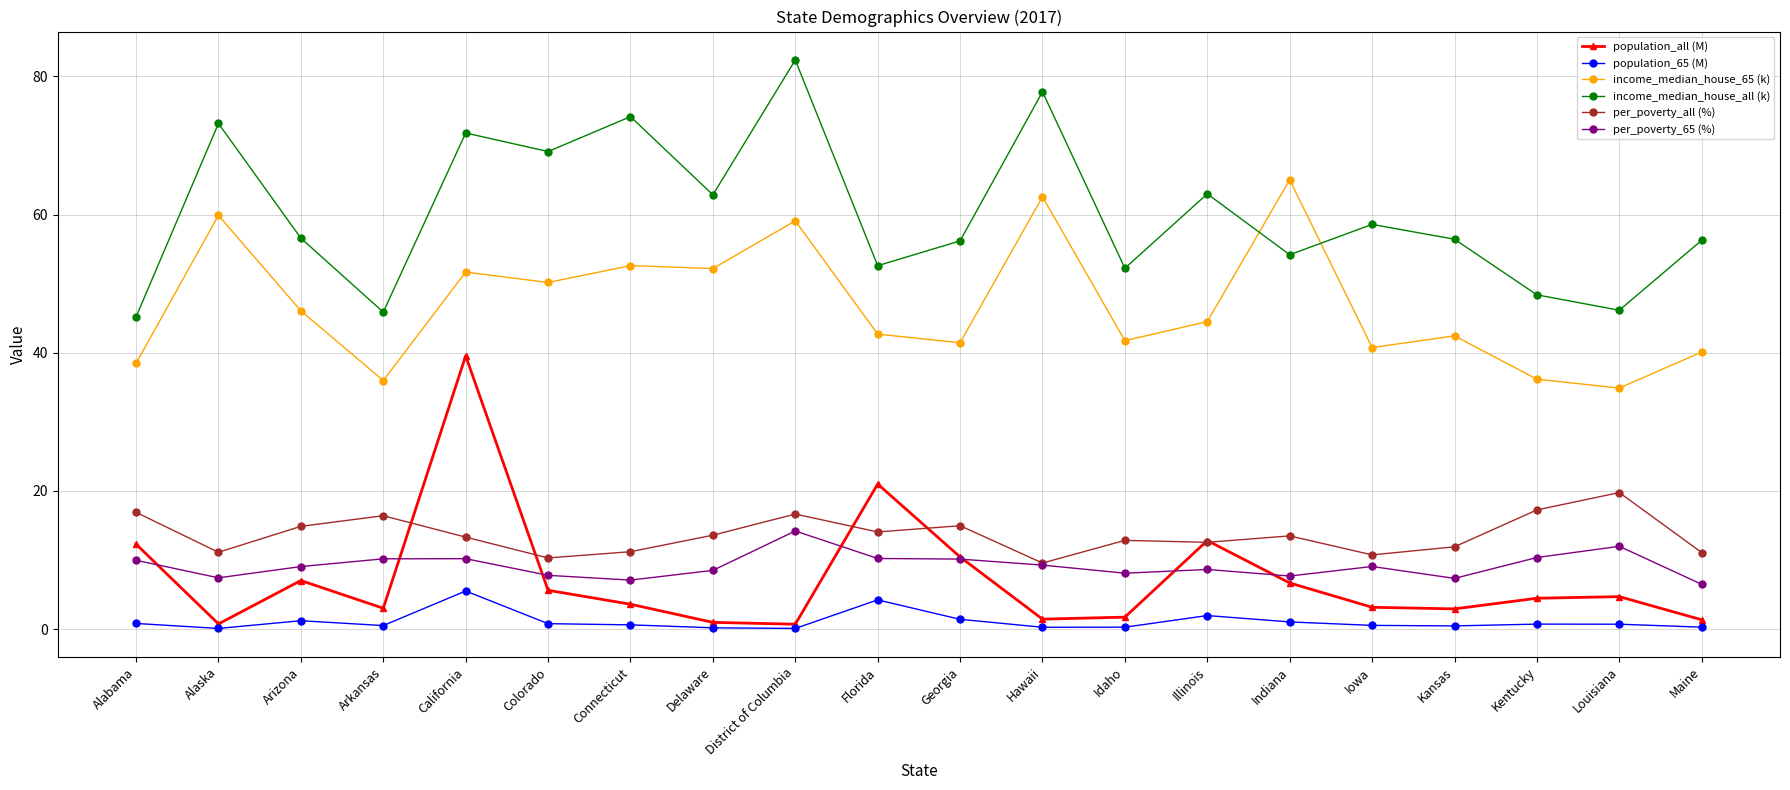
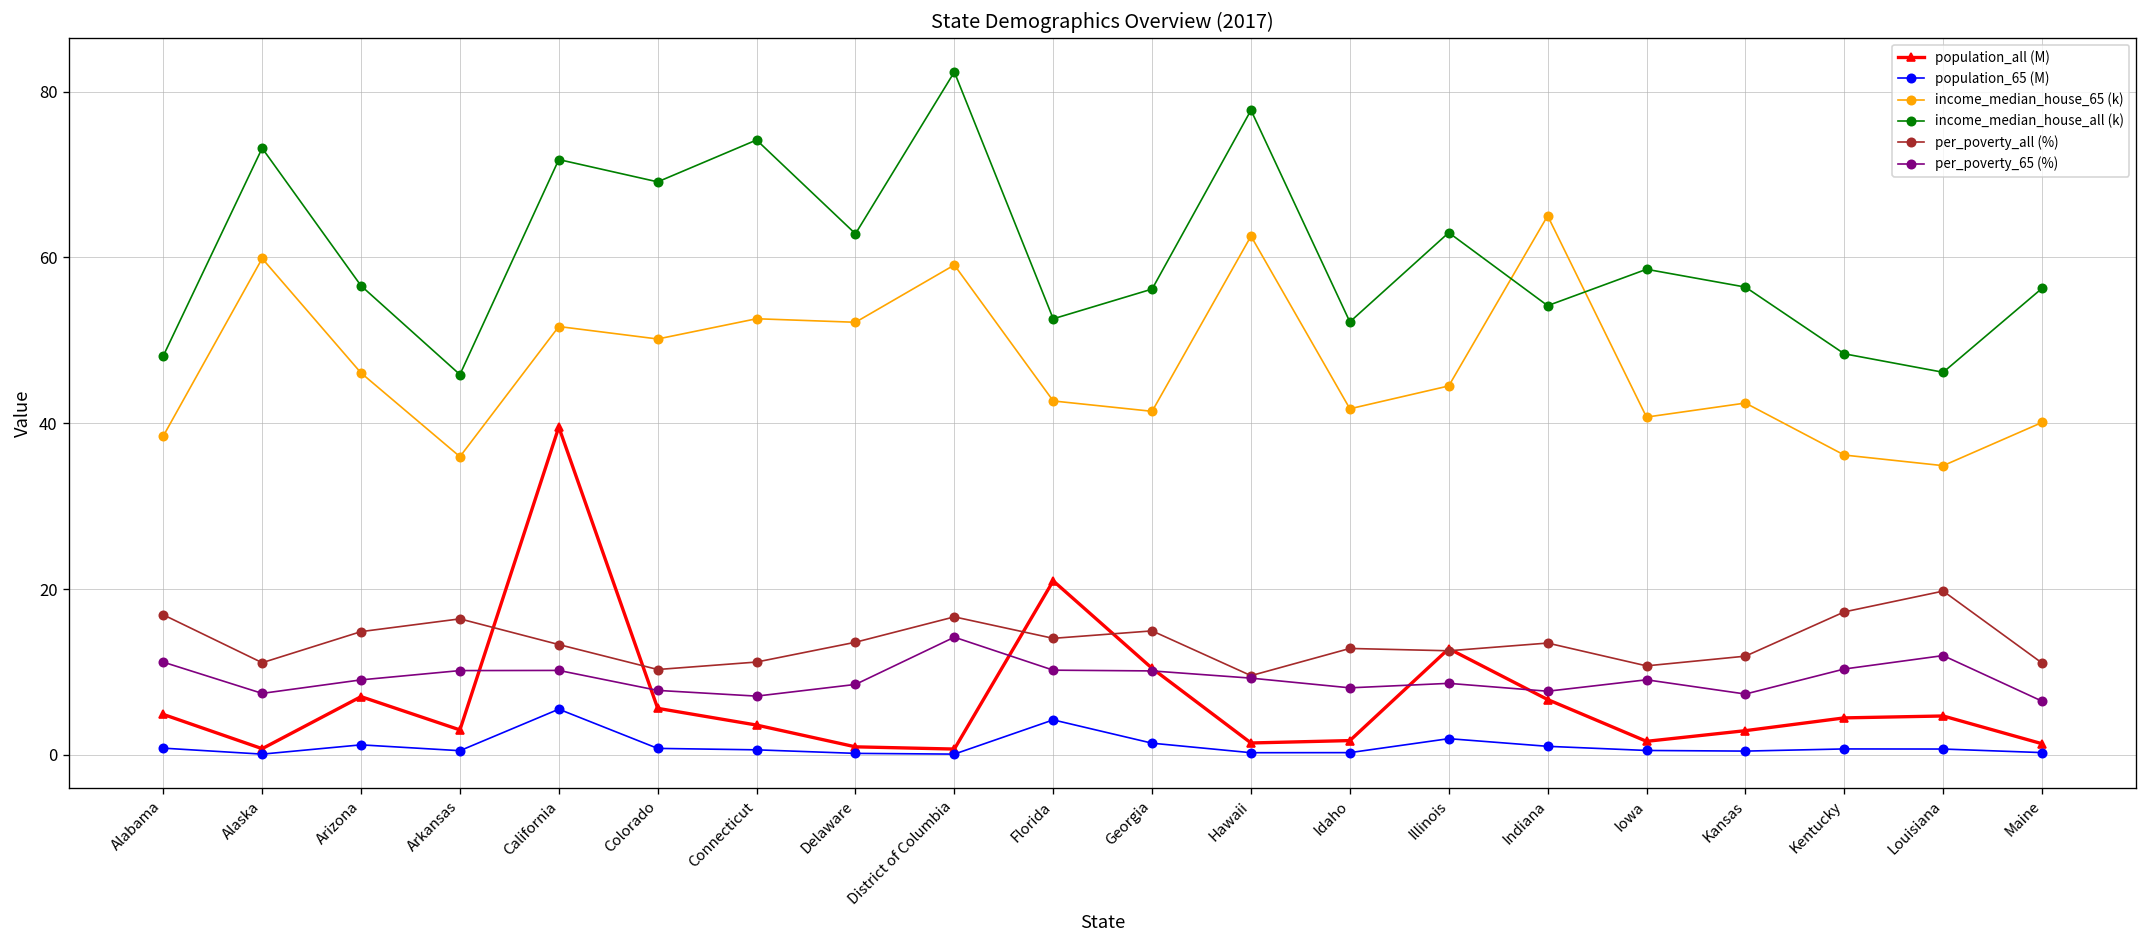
population_all (M), Alabama: 12 -> 5
income_median_house_all (k), Alabama: 45 -> 48
per_poverty_65 (%), Alabama: 10 -> 11
population_all (M), Iowa: 3 -> 2
